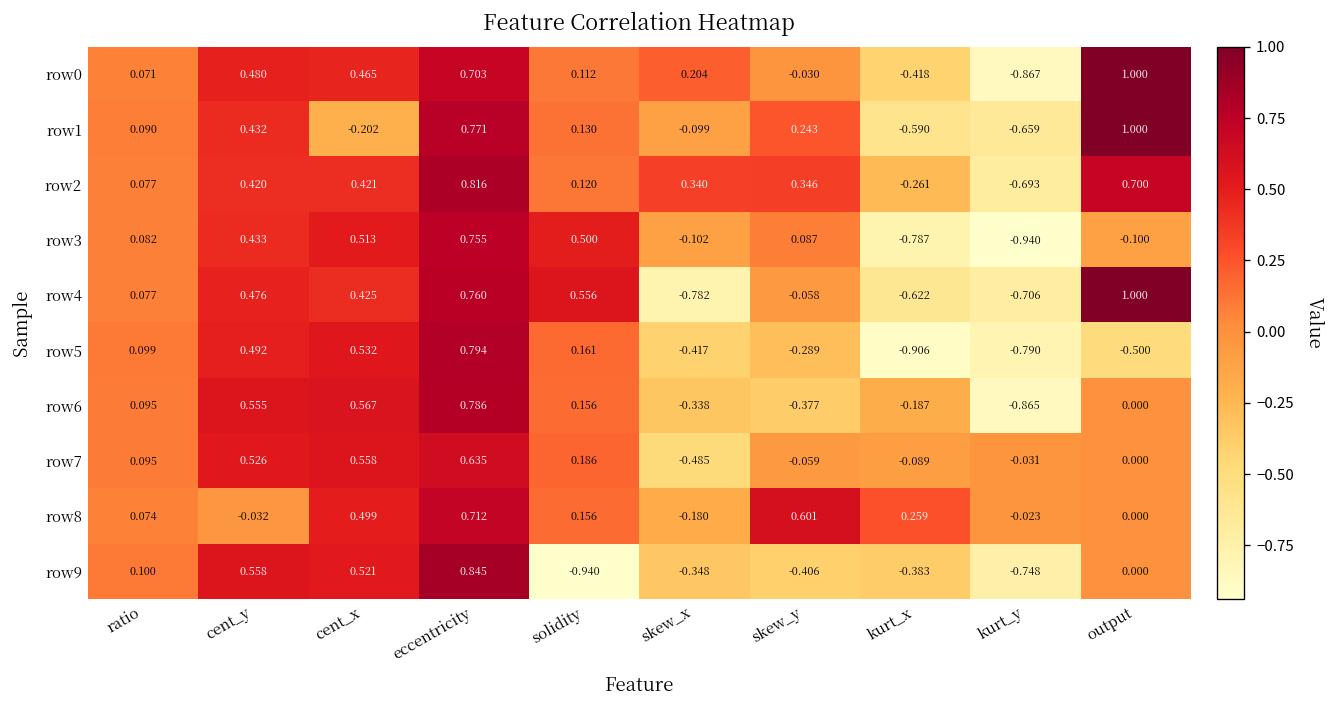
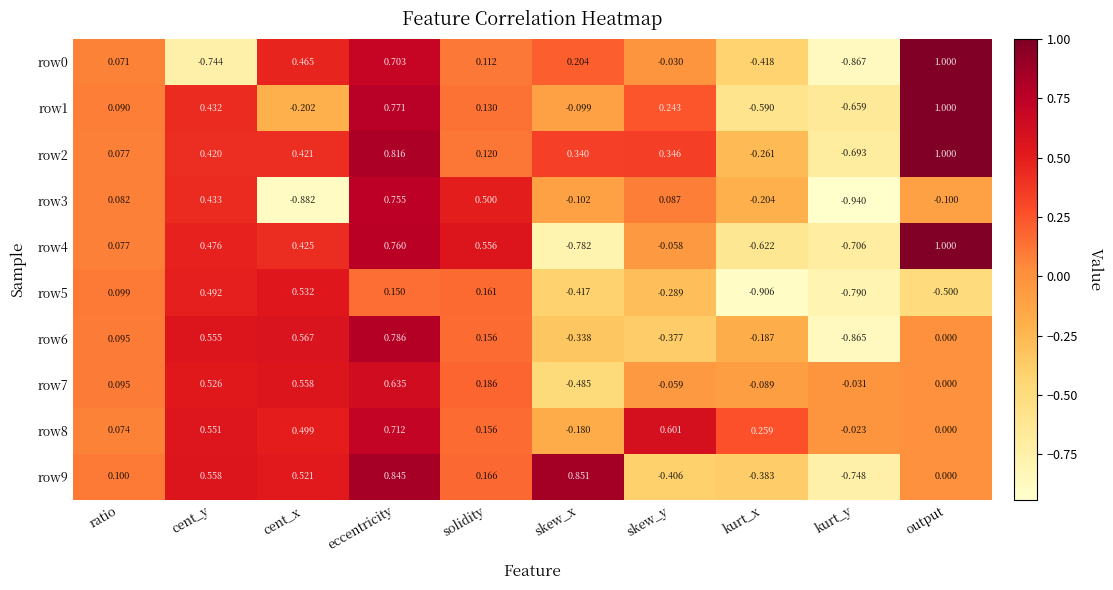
row0, cent_y: 0.480 -> -0.744
row2, output: 0.700 -> 1.000
row3, cent_x: 0.513 -> -0.882
row3, kurt_x: -0.787 -> -0.204
row5, eccentricity: 0.794 -> 0.150
row8, cent_y: -0.032 -> 0.551
row9, solidity: -0.940 -> 0.166
row9, skew_x: -0.348 -> 0.851
